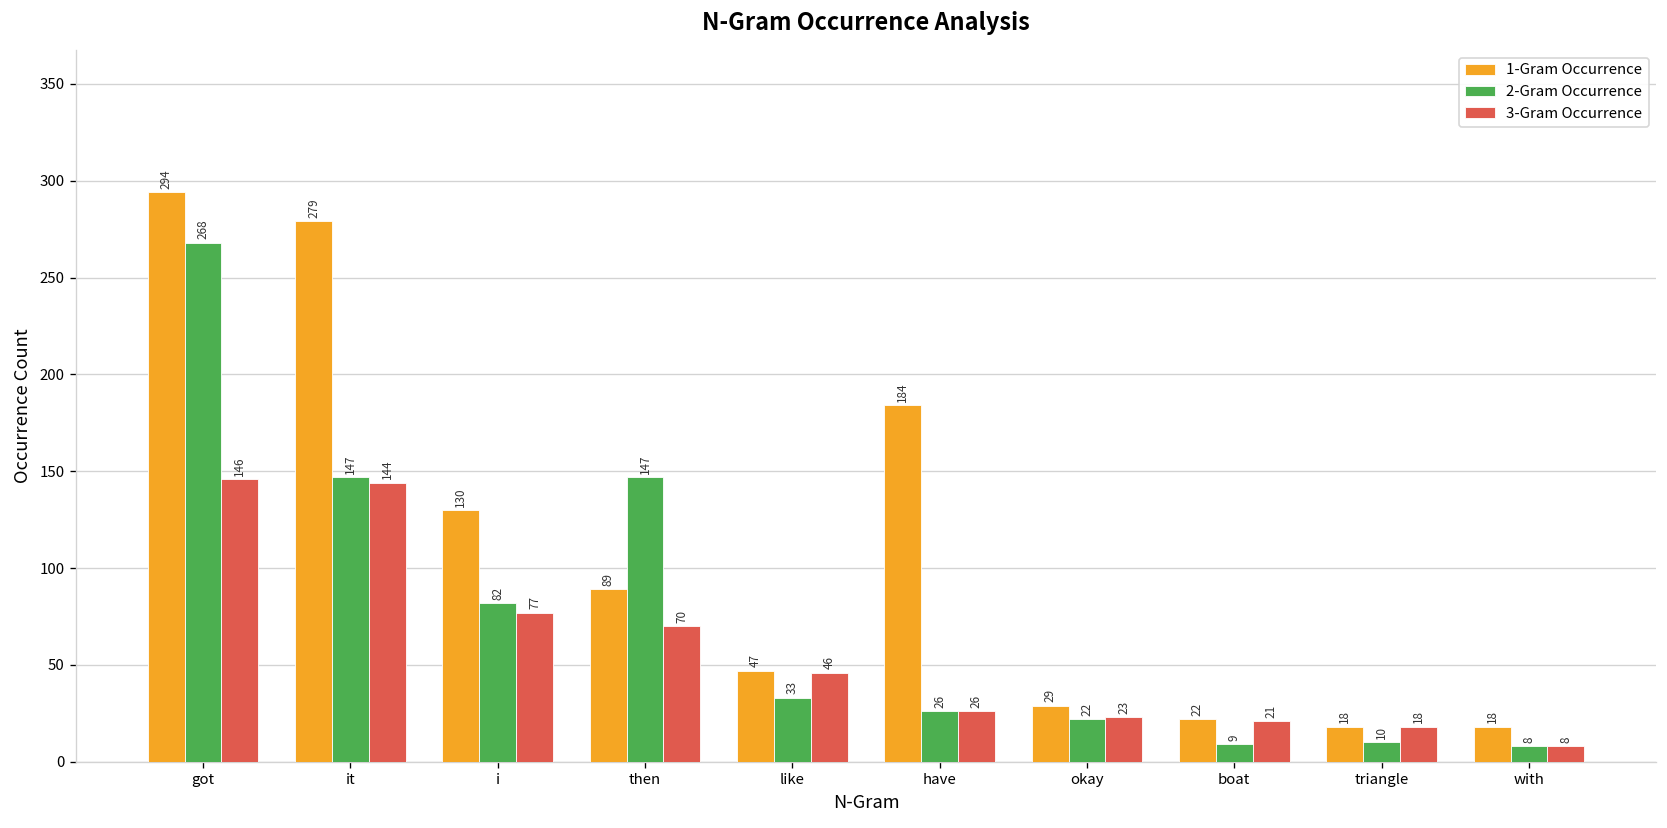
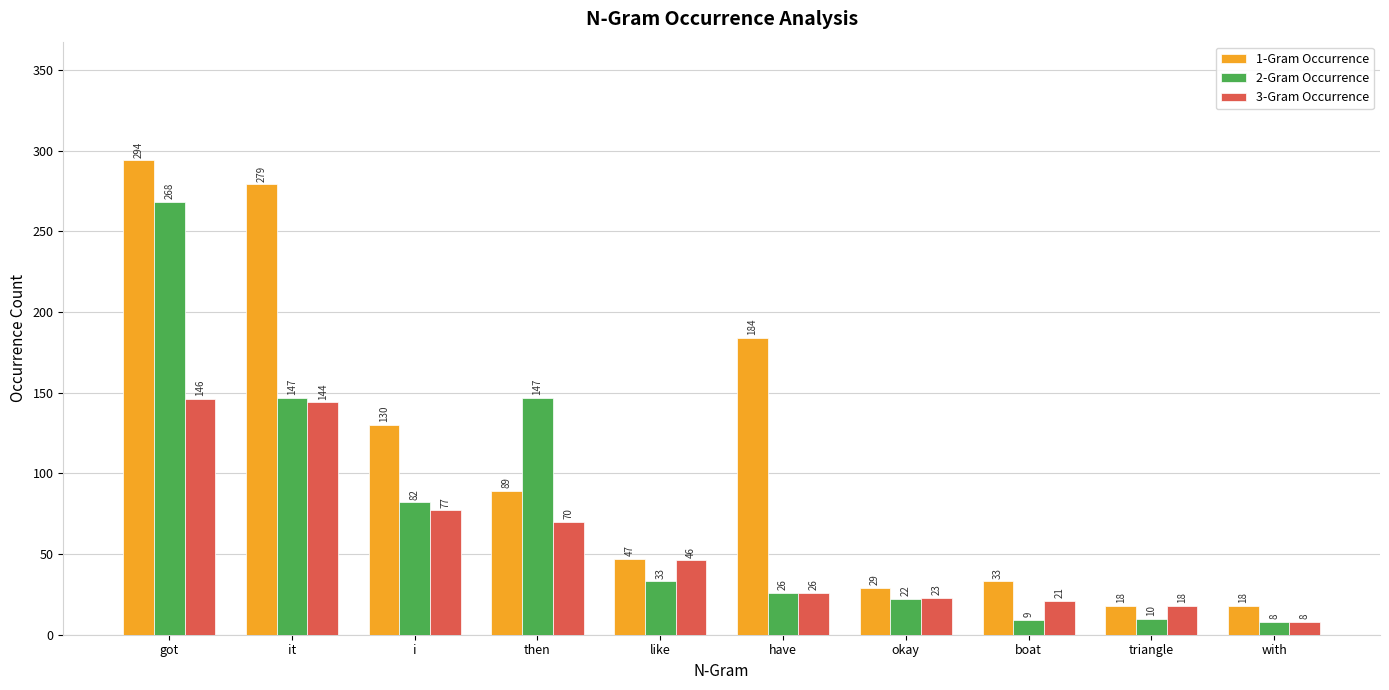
1-Gram Occurrence, boat: 22 -> 33
